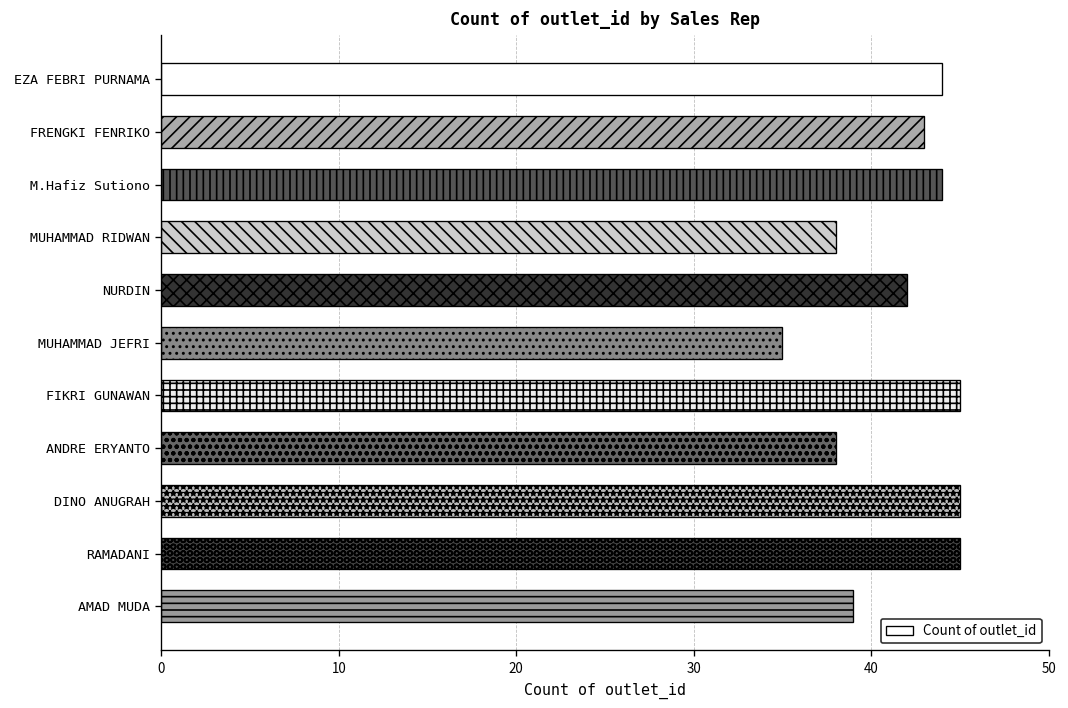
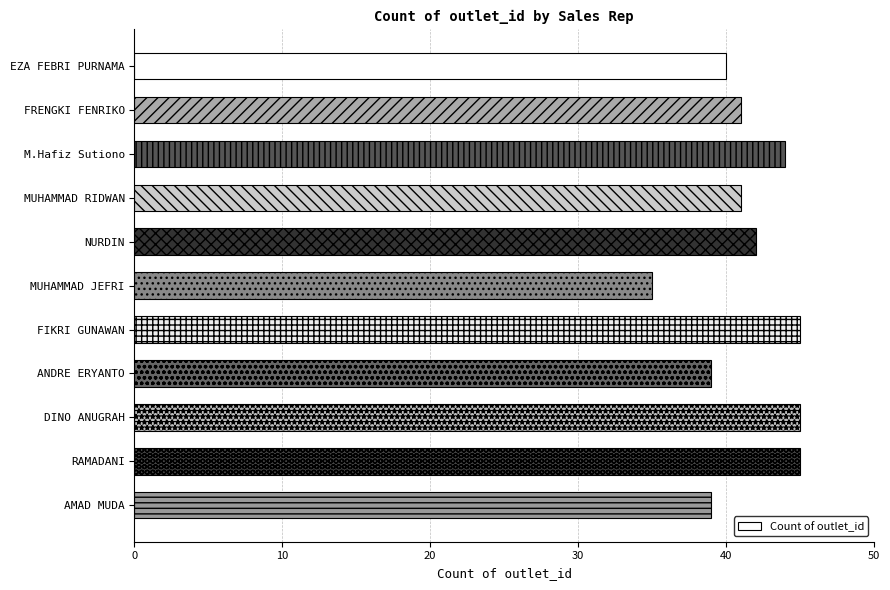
EZA FEBRI PURNAMA: 44 -> 40
FRENGKI FENRIKO: 43 -> 41
MUHAMMAD RIDWAN: 38 -> 41
ANDRE ERYANTO: 38 -> 39
